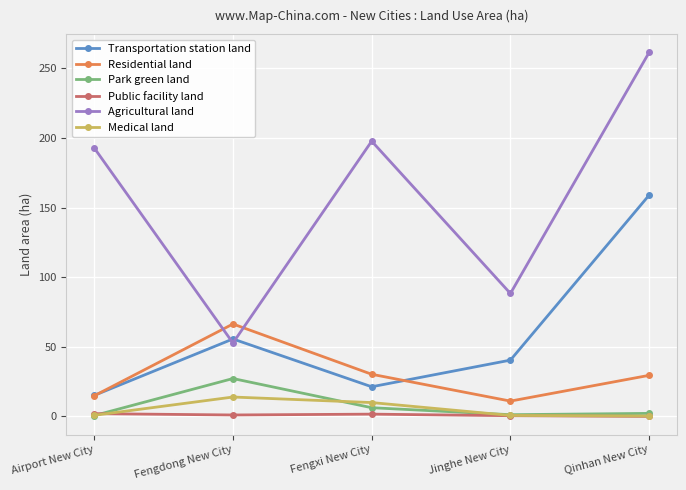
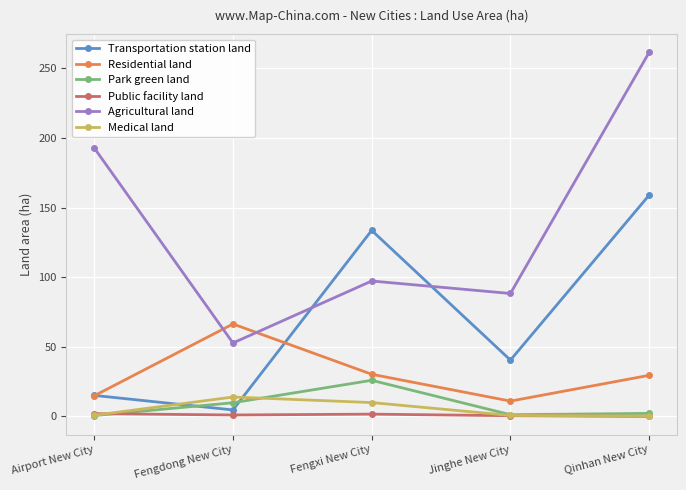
Transportation station land, Fengdong New City: 56 -> 5
Park green land, Fengdong New City: 27 -> 10
Transportation station land, Fengxi New City: 21 -> 134
Park green land, Fengxi New City: 6 -> 26
Agricultural land, Fengxi New City: 198 -> 97
